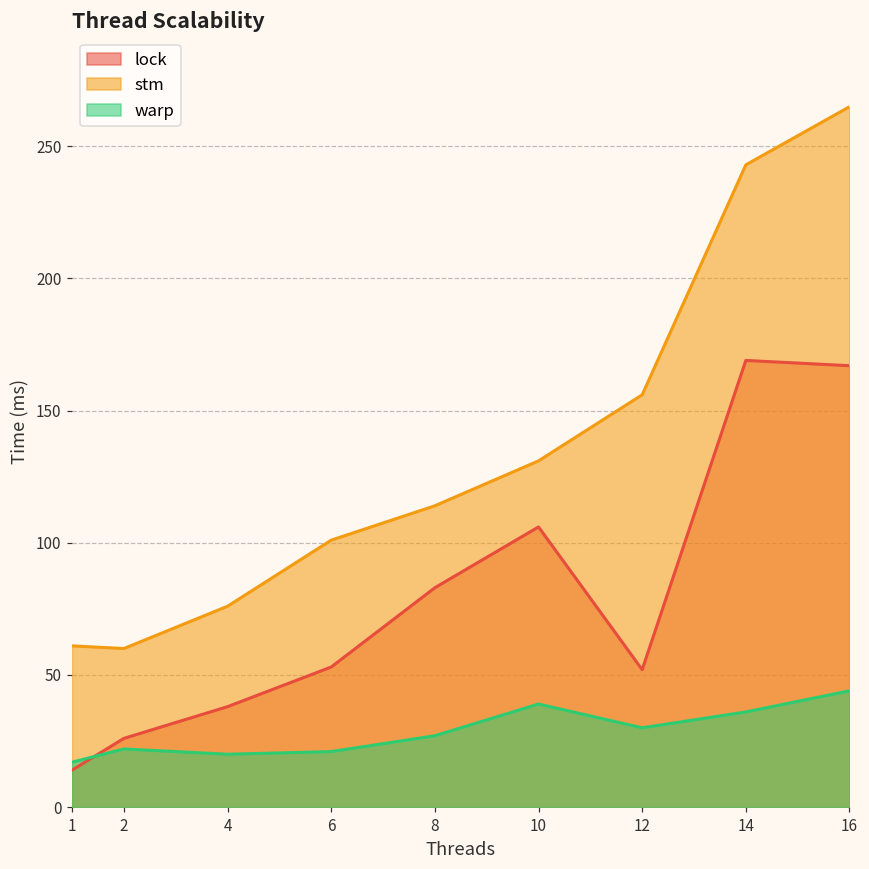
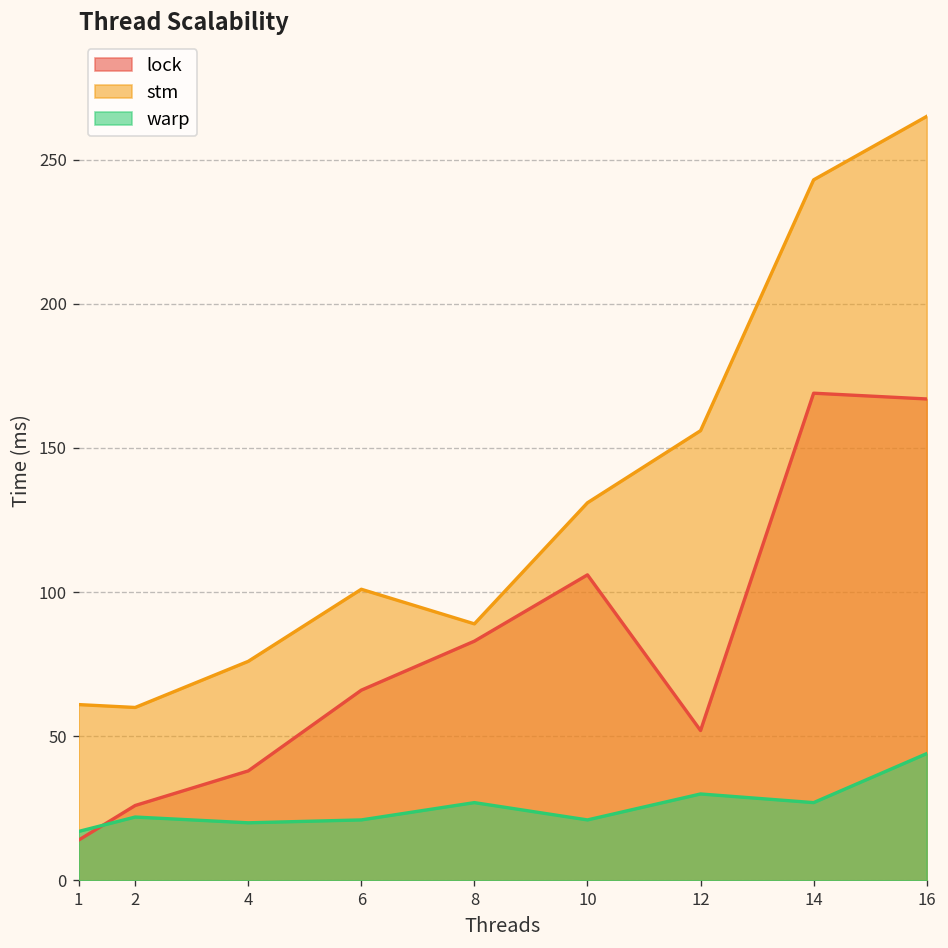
lock, 6: 53 -> 66
stm, 8: 114 -> 89
warp, 10: 39 -> 21
warp, 14: 36 -> 27
